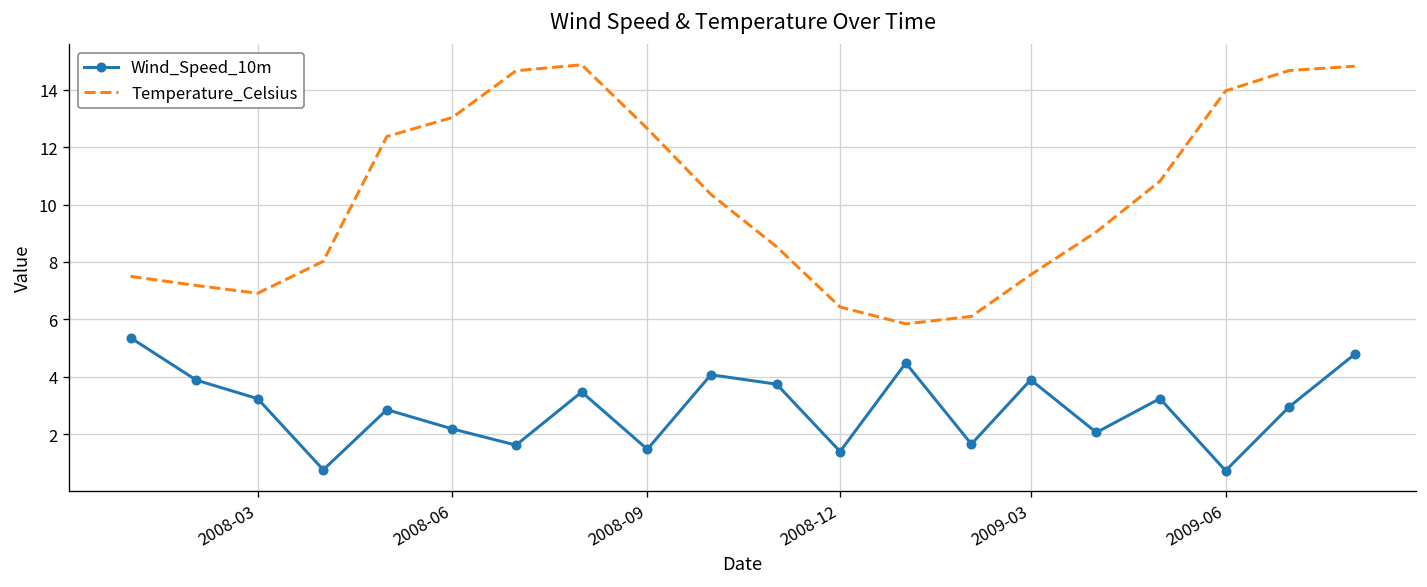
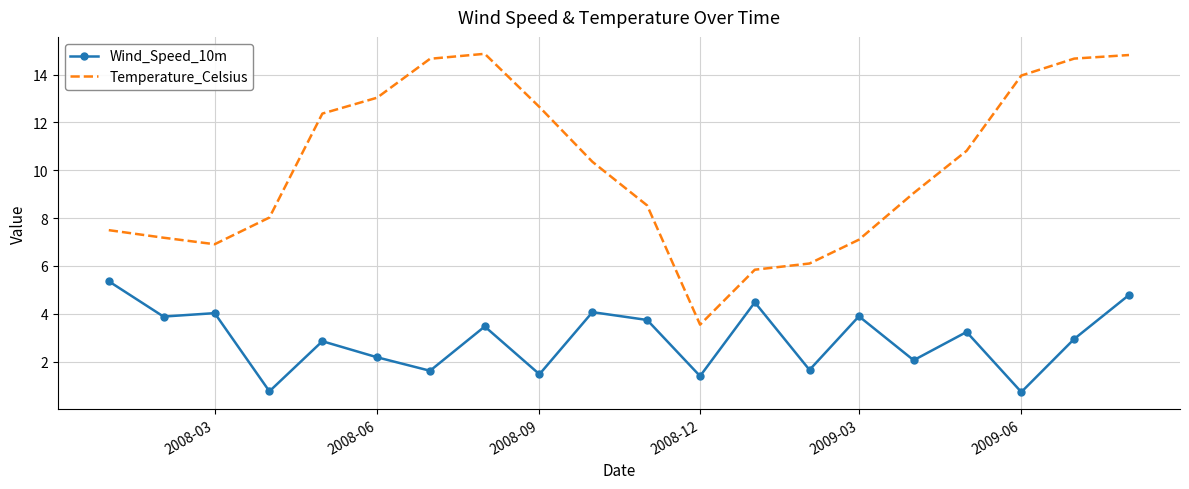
Wind_Speed_10m, 2008-03: 3.2 -> 4.0
Temperature_Celsius, 2008-12: 6.4 -> 3.5
Temperature_Celsius, 2009-03: 7.6 -> 7.1
